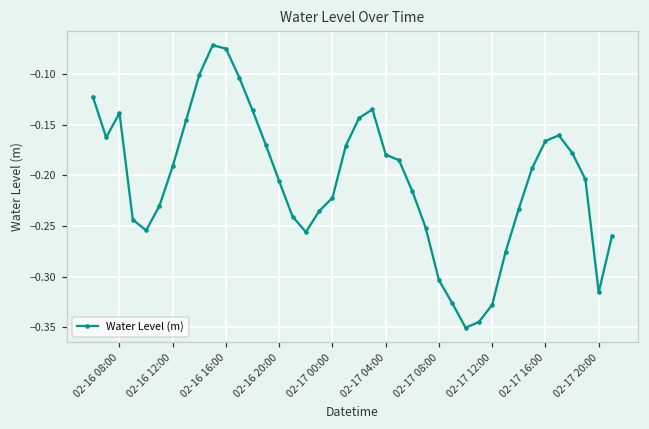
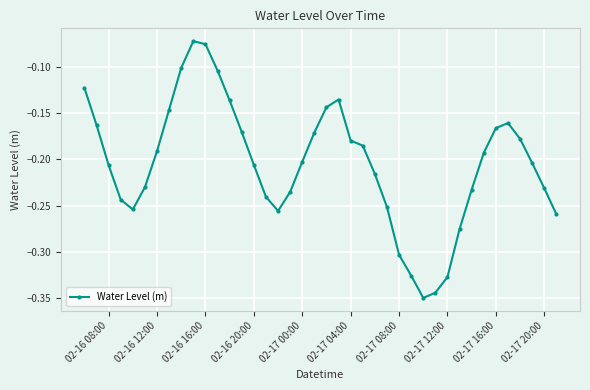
02-16 08:00: -0.14 -> -0.21
02-17 00:00: -0.22 -> -0.20
02-17 20:00: -0.32 -> -0.23
